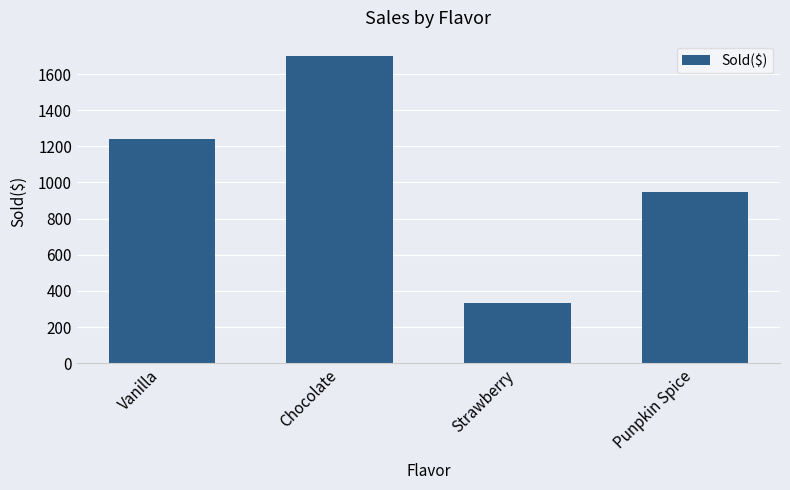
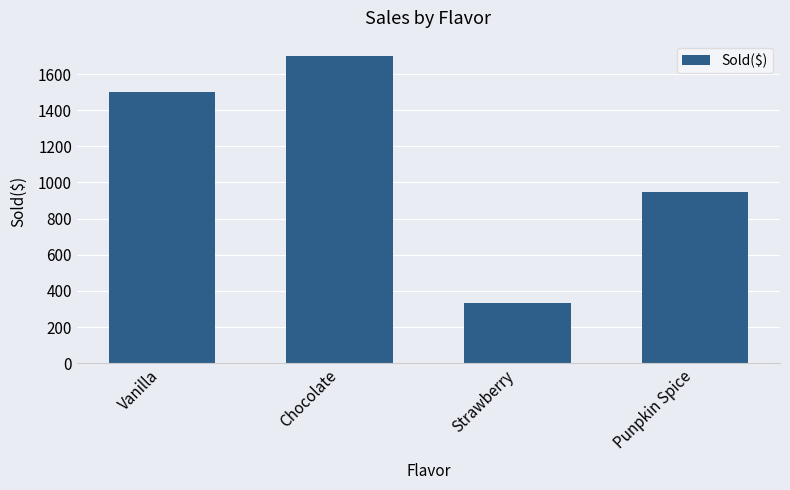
Vanilla: 1240 -> 1500
